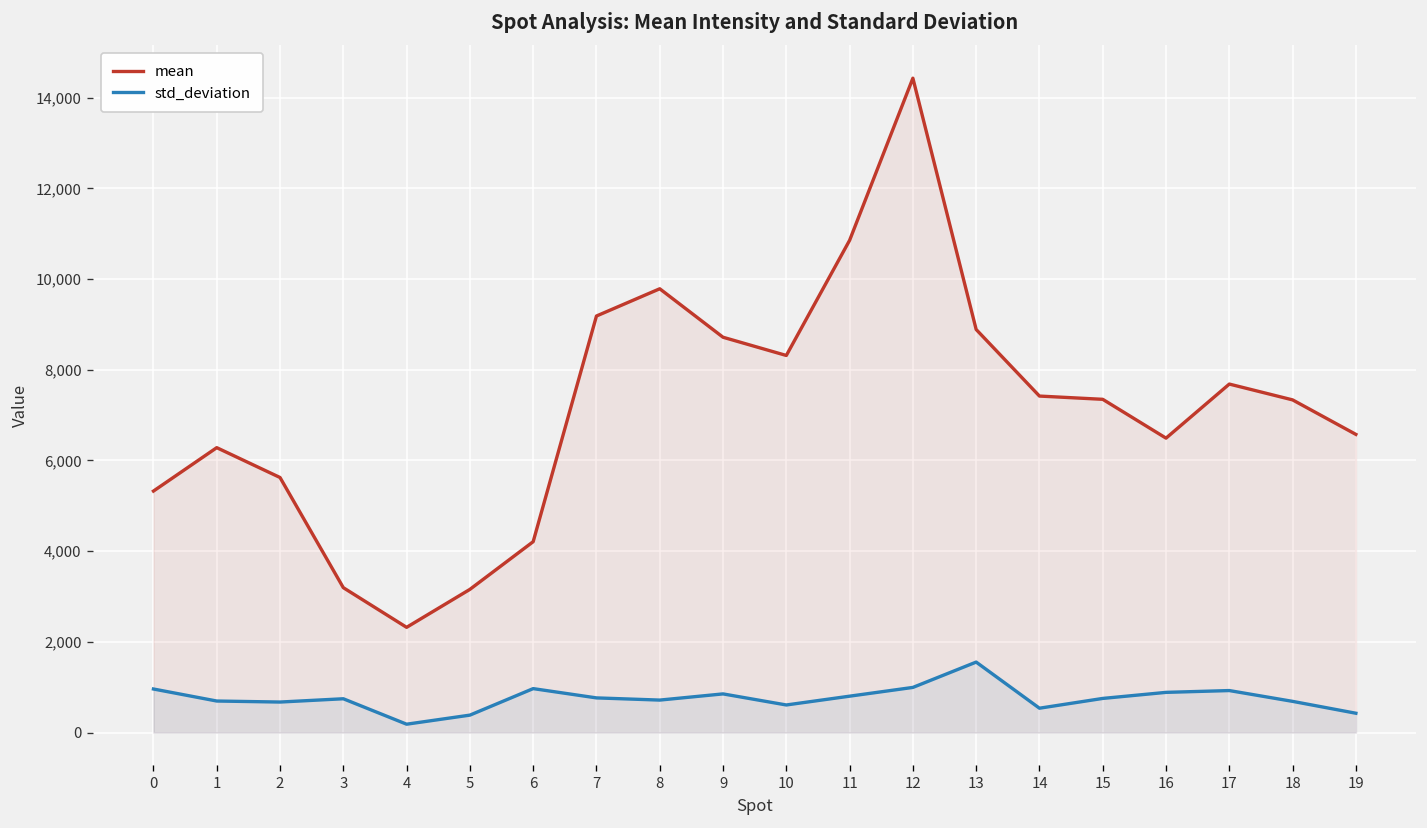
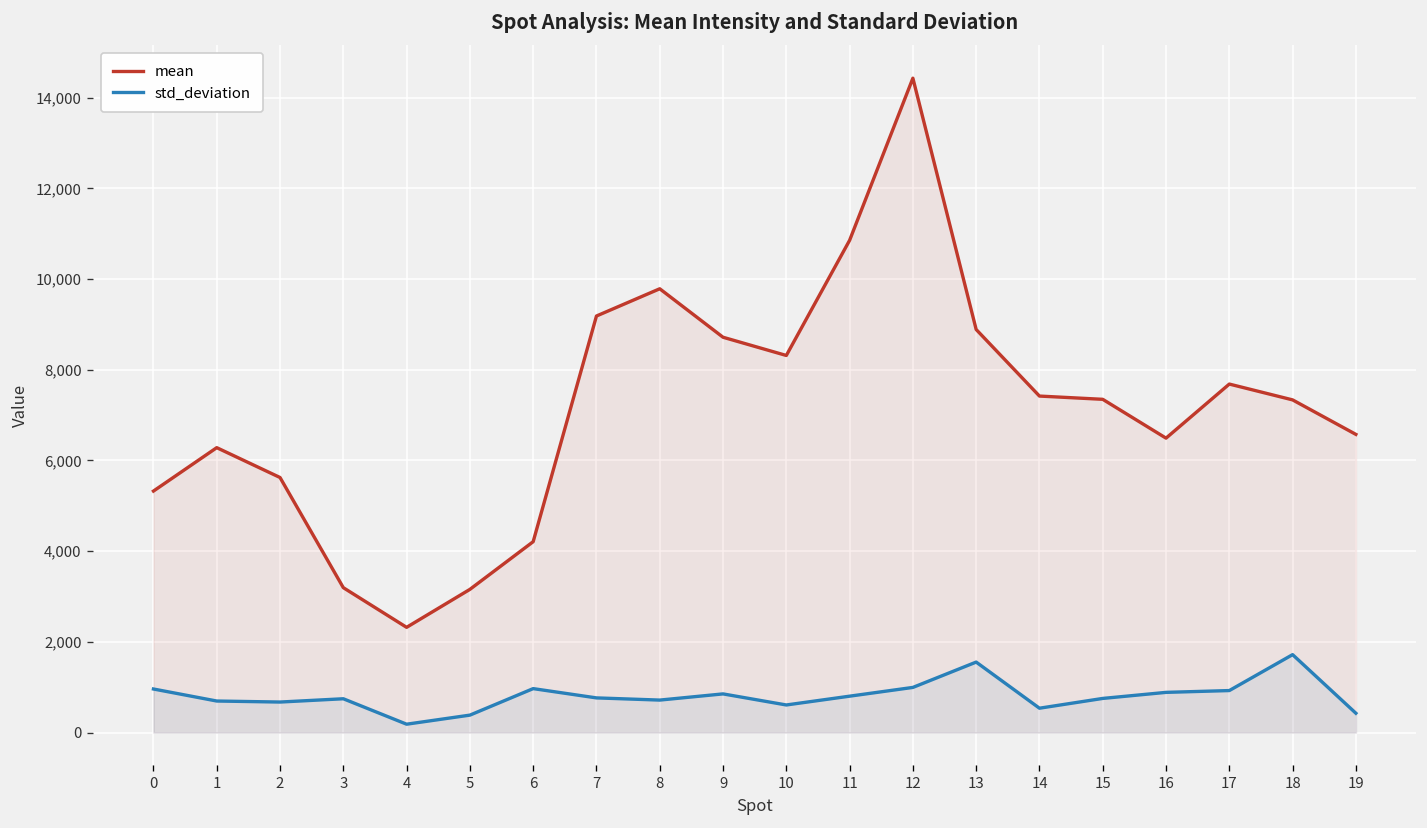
std_deviation, 18: 700 -> 1,700
